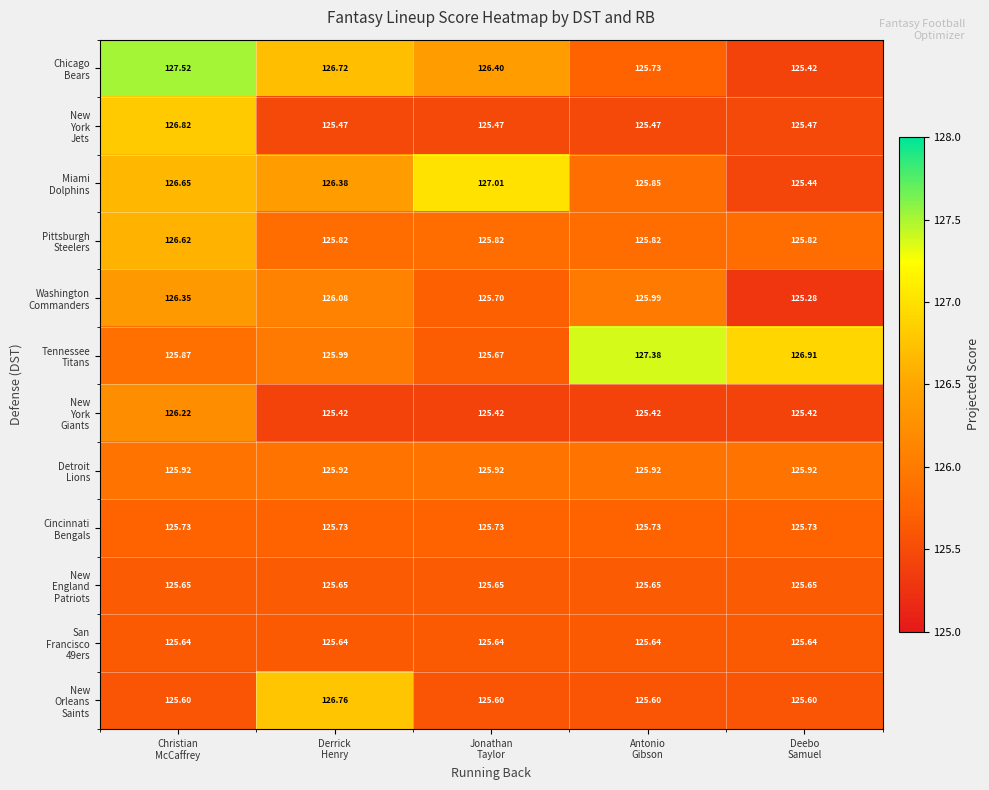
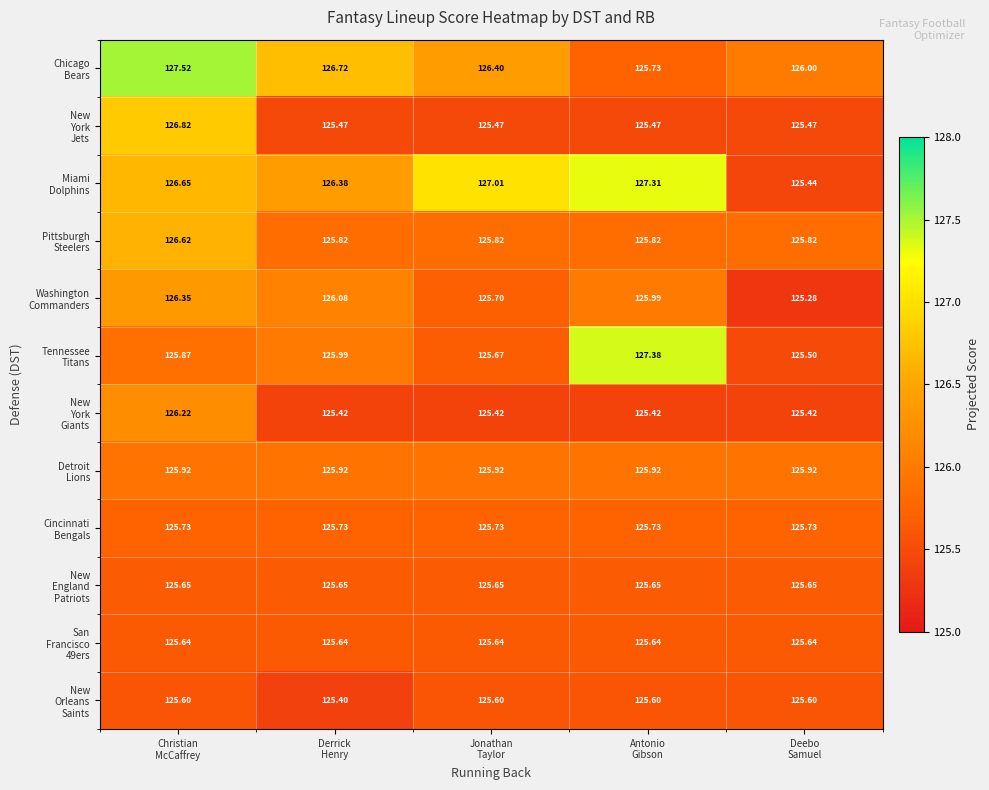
Chicago Bears, Deebo Samuel: 125.42 -> 126.00
Miami Dolphins, Antonio Gibson: 125.85 -> 127.31
Tennessee Titans, Deebo Samuel: 126.91 -> 125.50
New Orleans Saints, Derrick Henry: 126.76 -> 125.40
